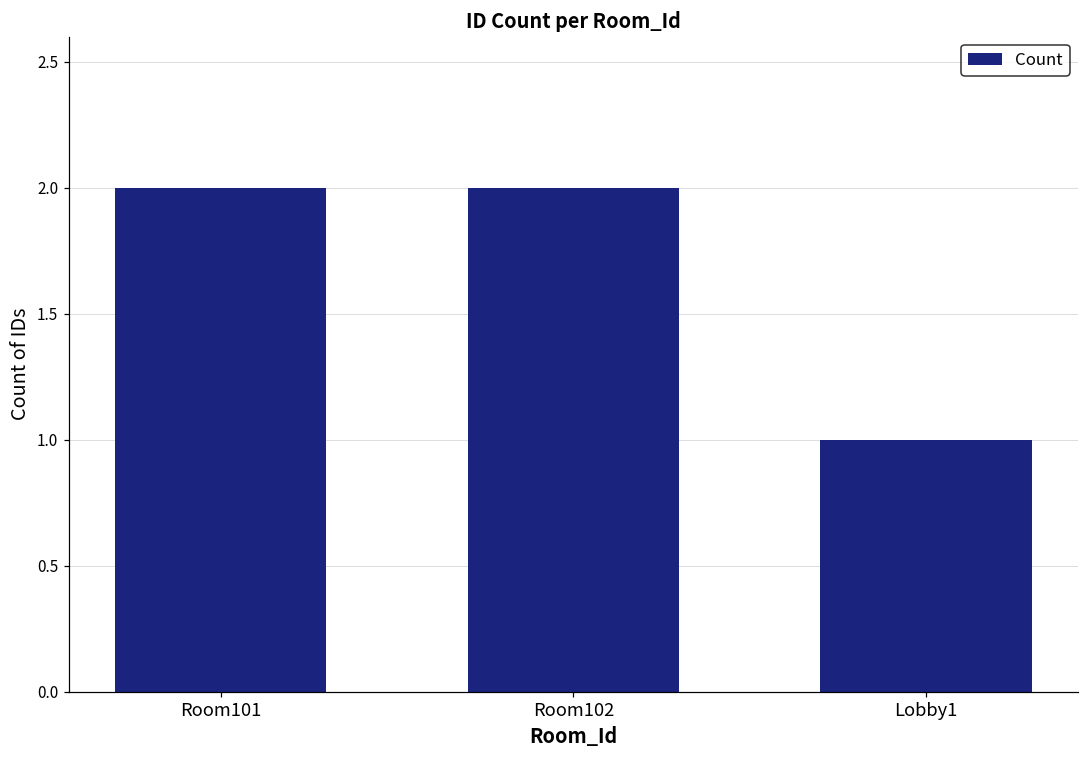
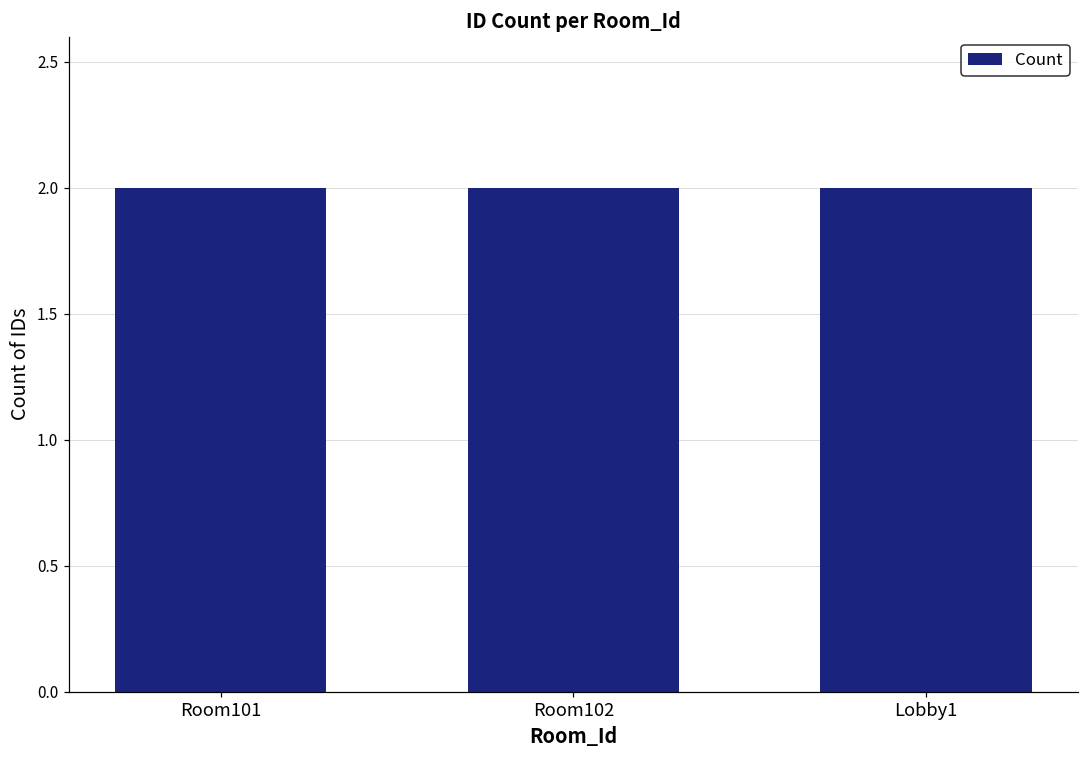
Lobby1: 1 -> 2
